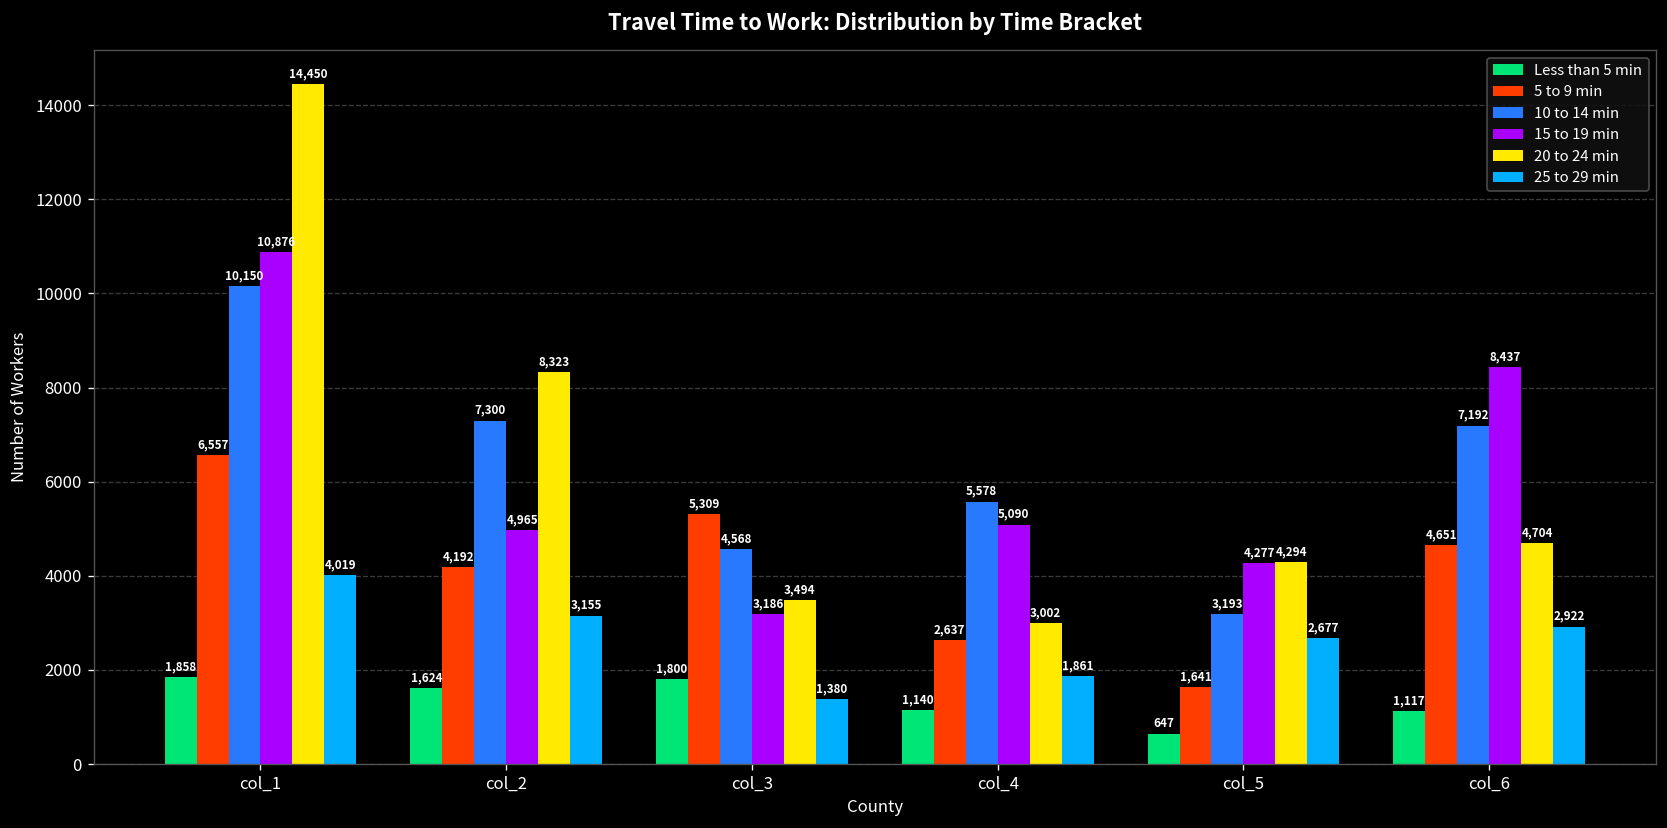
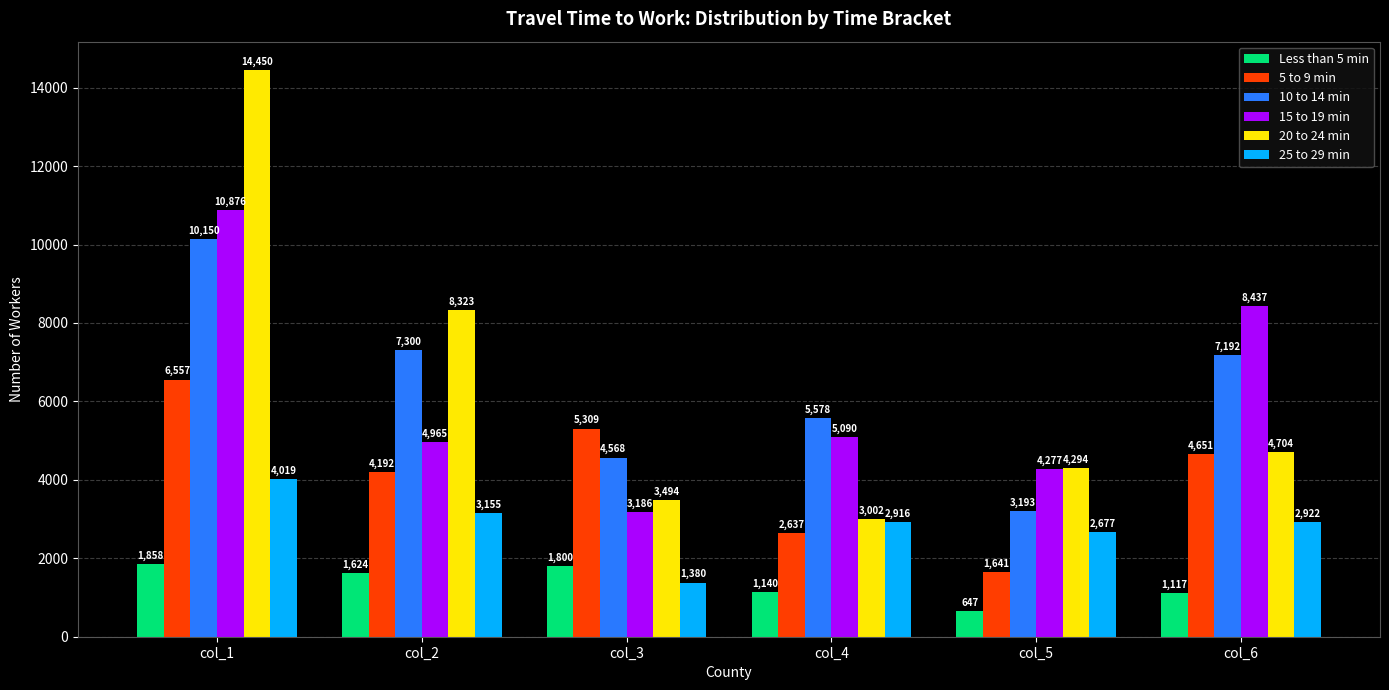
25 to 29 min, col_4: 1,861 -> 2,916
